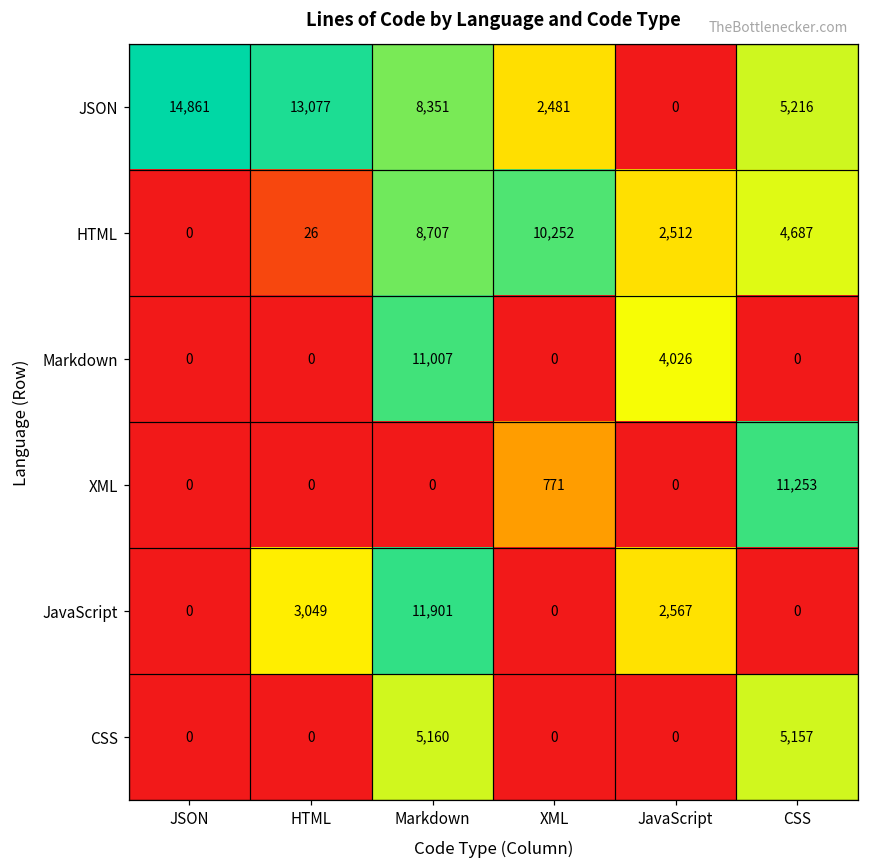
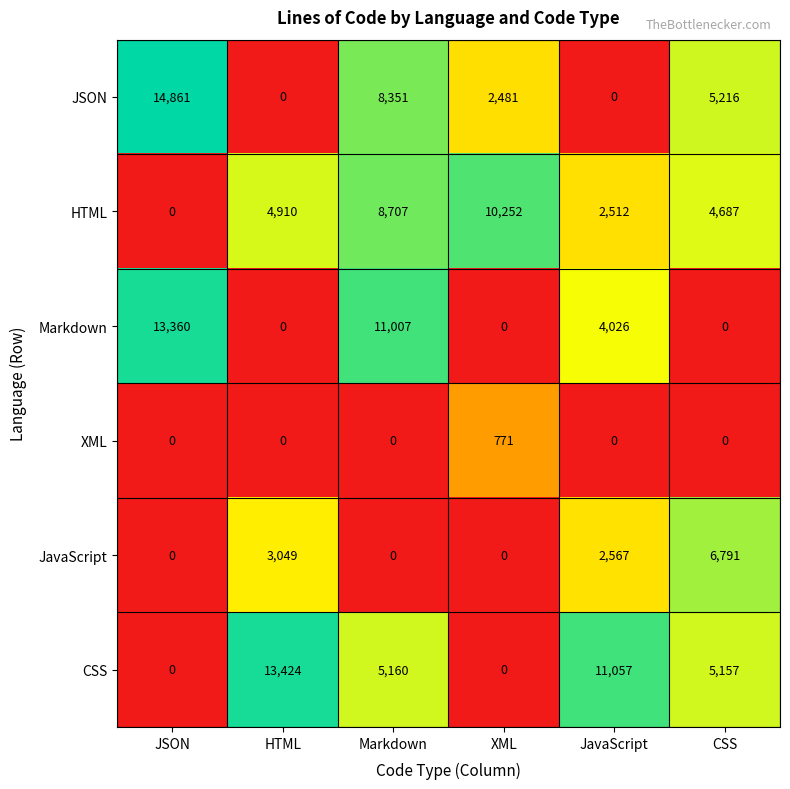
JSON, HTML: 13,077 -> 0
HTML, HTML: 26 -> 4,910
Markdown, JSON: 0 -> 13,360
XML, CSS: 11,253 -> 0
JavaScript, Markdown: 11,901 -> 0
JavaScript, CSS: 0 -> 6,791
CSS, HTML: 0 -> 13,424
CSS, JavaScript: 0 -> 11,057
